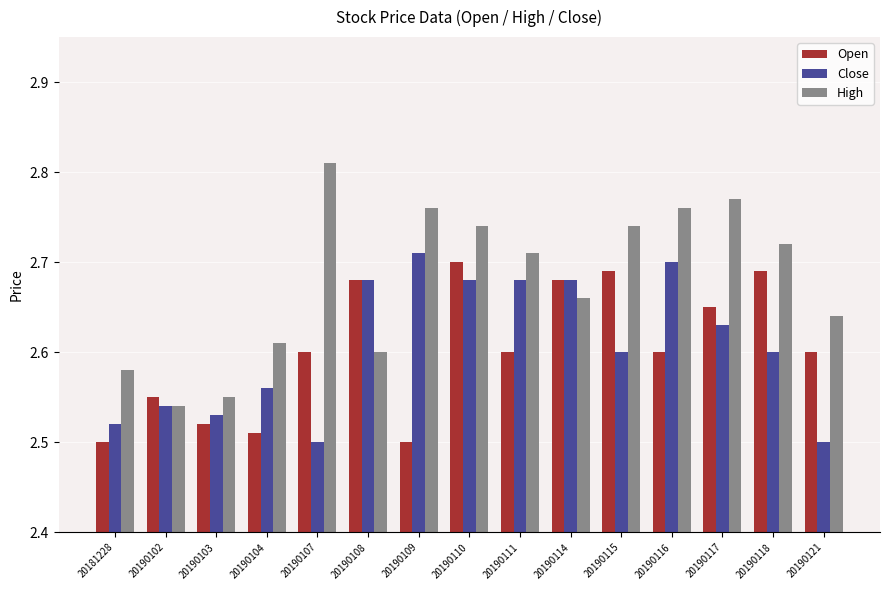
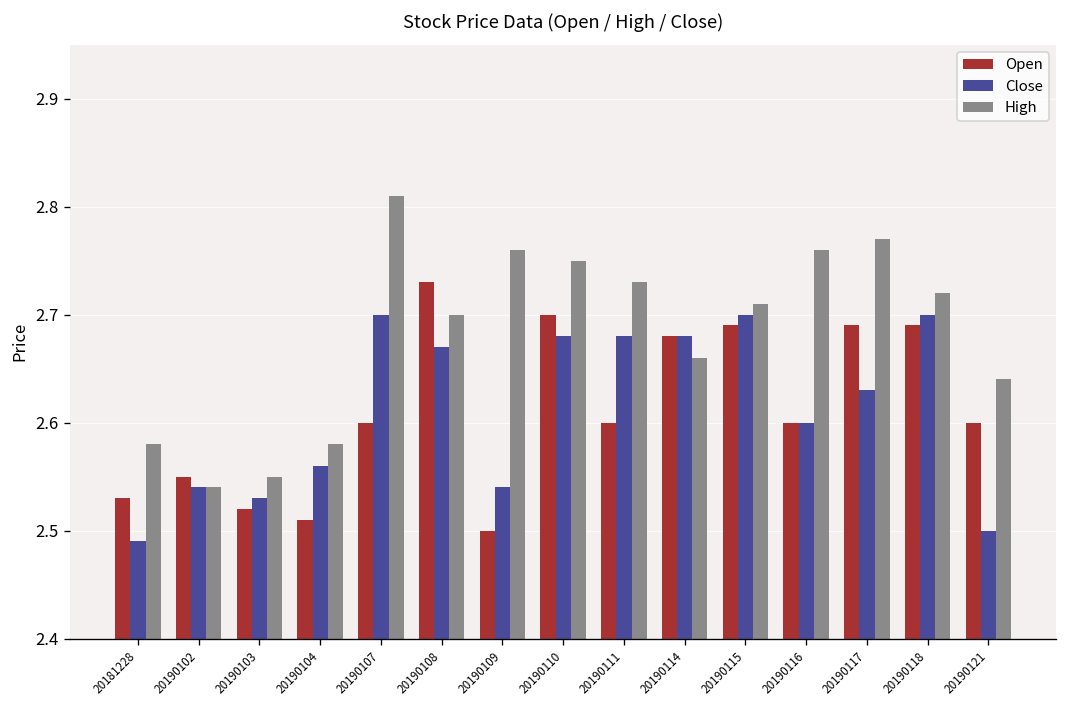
Open, 20181228: 2.50 -> 2.53
Close, 20181228: 2.52 -> 2.49
High, 20190104: 2.61 -> 2.58
Close, 20190107: 2.5 -> 2.7
Open, 20190108: 2.68 -> 2.73
Close, 20190108: 2.68 -> 2.67
High, 20190108: 2.6 -> 2.7
Close, 20190109: 2.71 -> 2.54
High, 20190110: 2.74 -> 2.75
High, 20190111: 2.71 -> 2.73
Close, 20190115: 2.6 -> 2.7
High, 20190115: 2.74 -> 2.71
Close, 20190116: 2.7 -> 2.6
Open, 20190117: 2.65 -> 2.69
Close, 20190118: 2.6 -> 2.7
